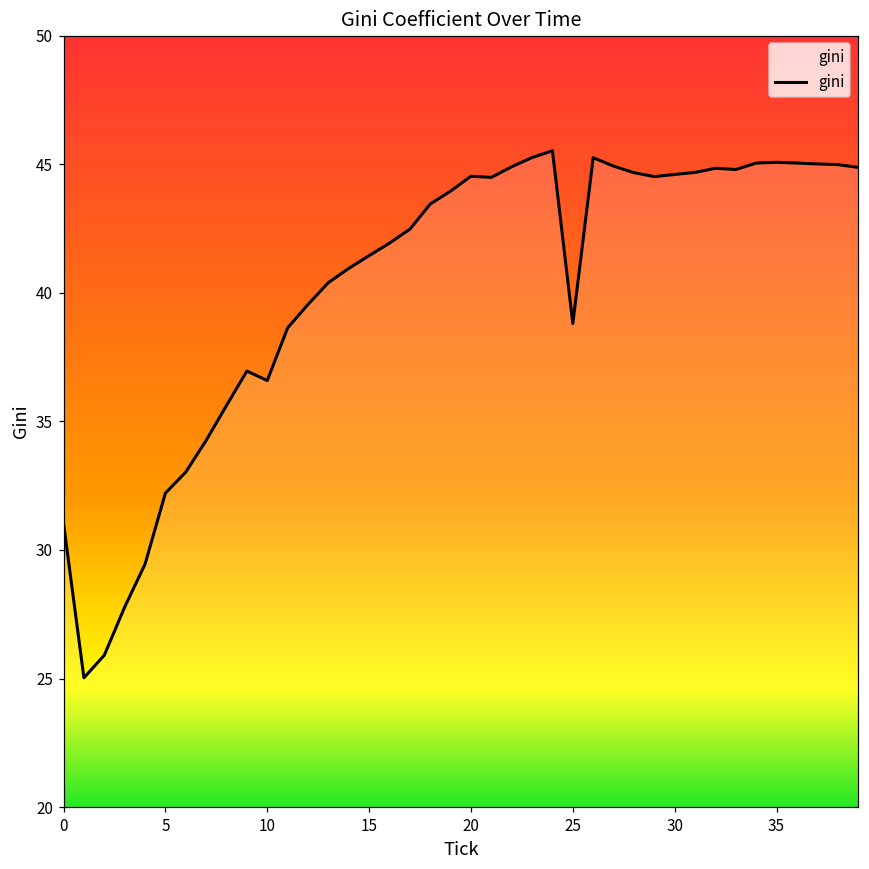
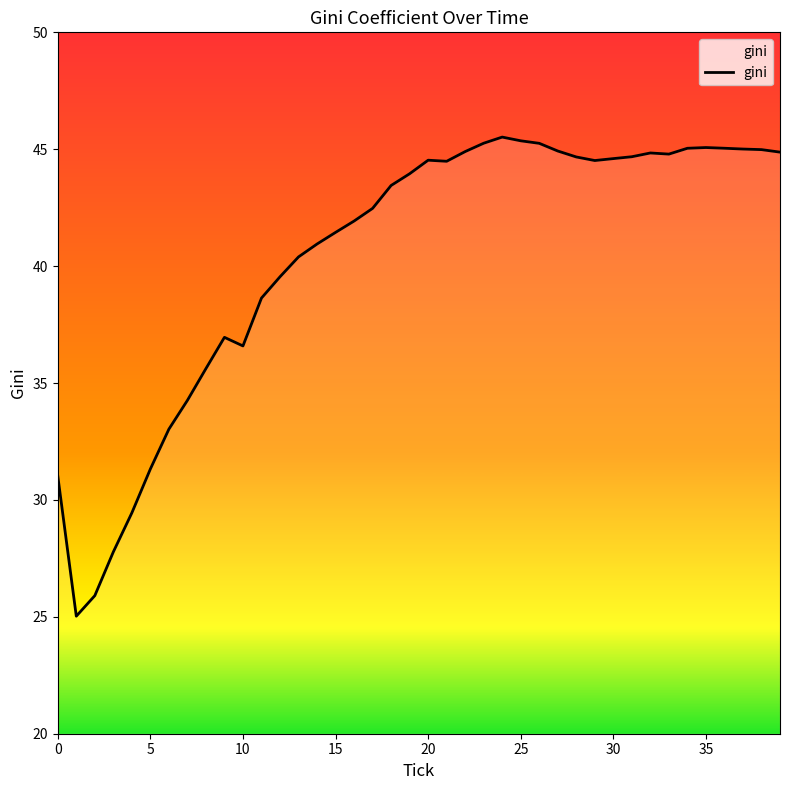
5: 32.2 -> 31.3
25: 38.8 -> 45.4
